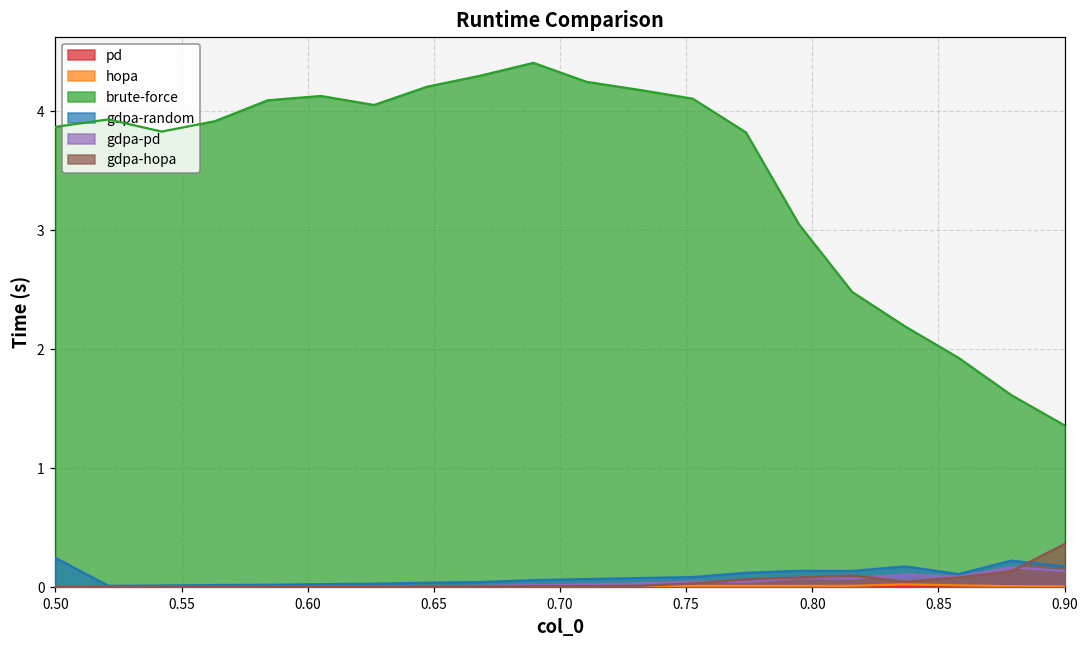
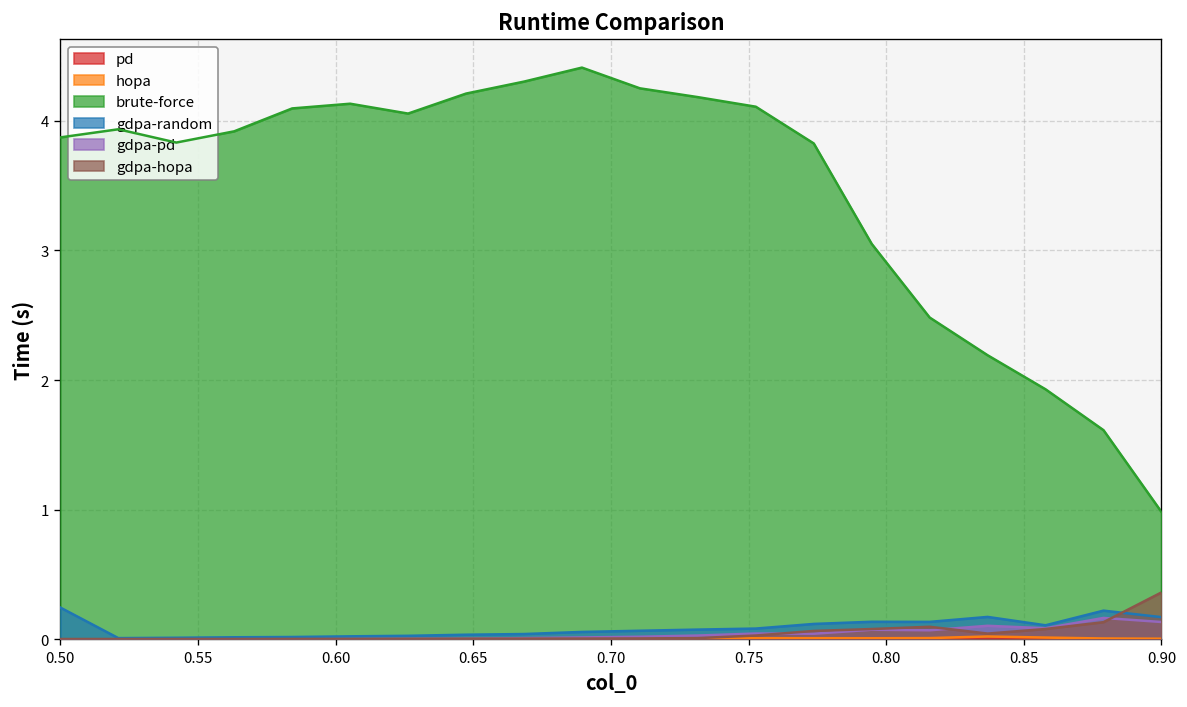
brute-force, 0.90: 1.36 -> 0.98
